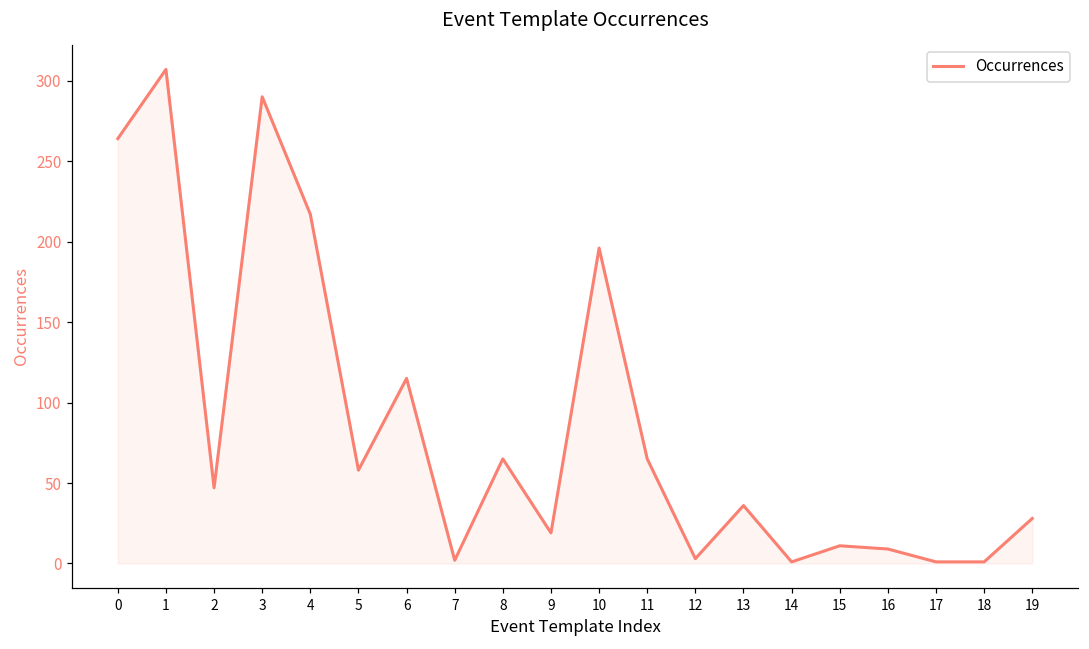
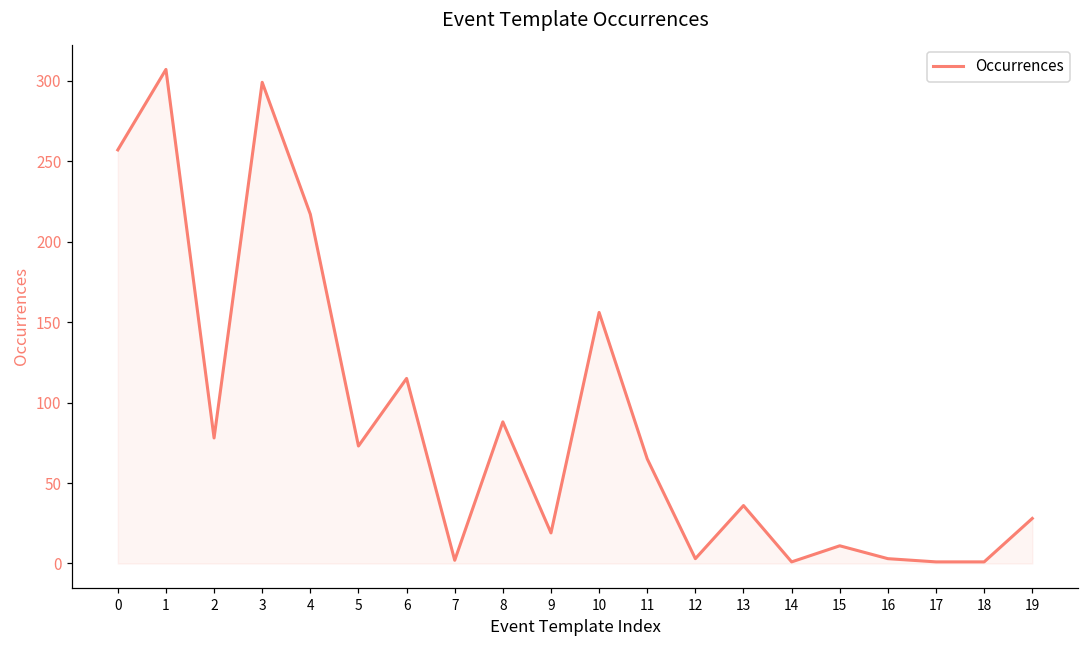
0: 264 -> 257
2: 47 -> 78
3: 290 -> 299
5: 58 -> 73
8: 65 -> 88
10: 196 -> 156
16: 9 -> 3
